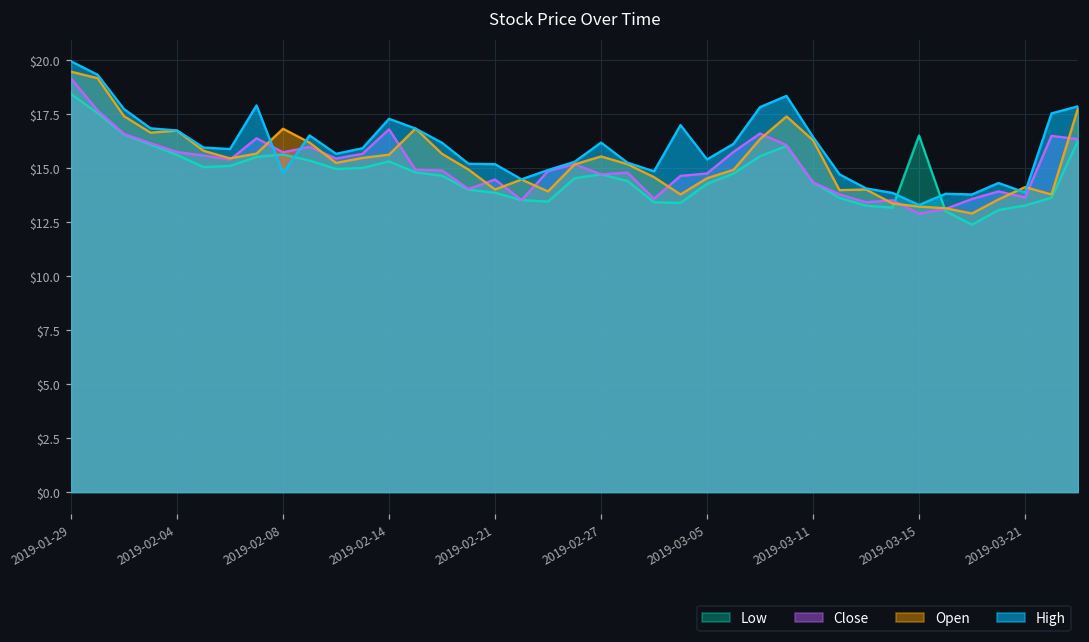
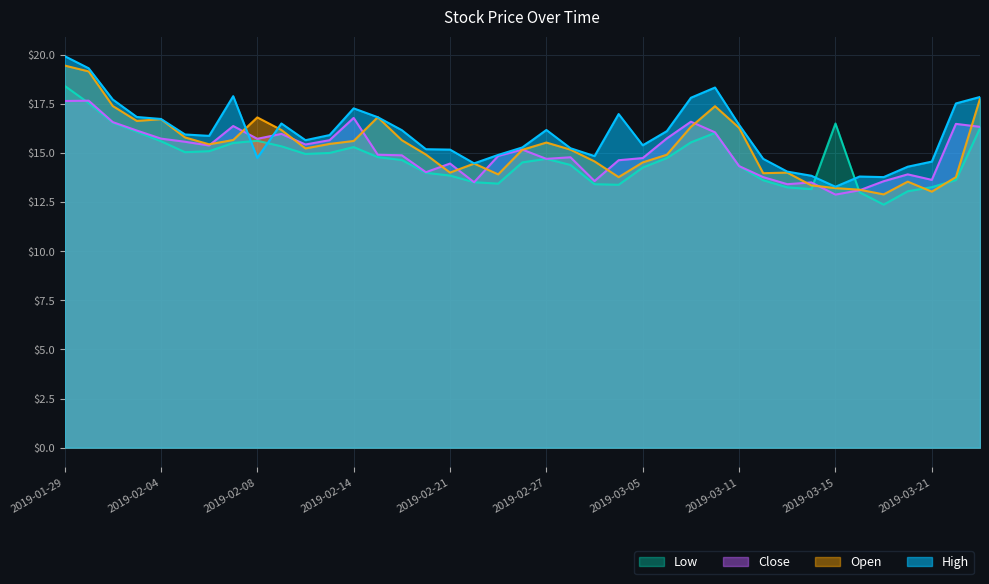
Close, 2019-01-29: $19.1 -> $17.6
Open, 2019-03-21: $14.1 -> $13.0
High, 2019-03-21: $13.9 -> $14.6
